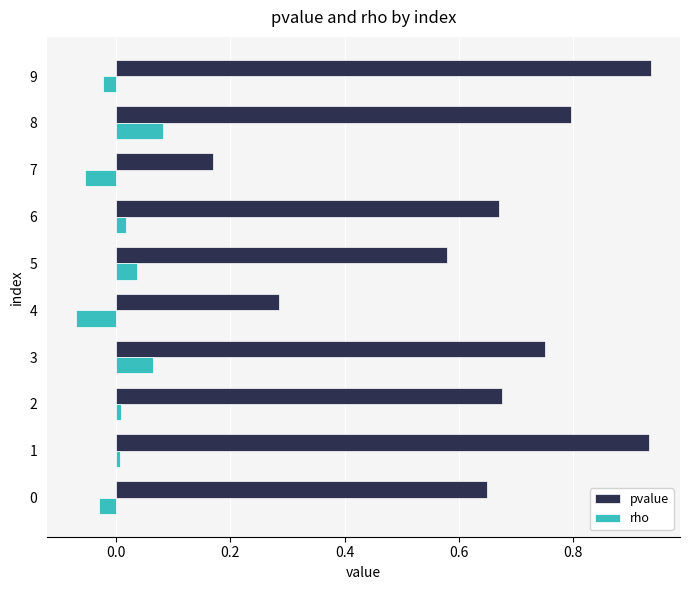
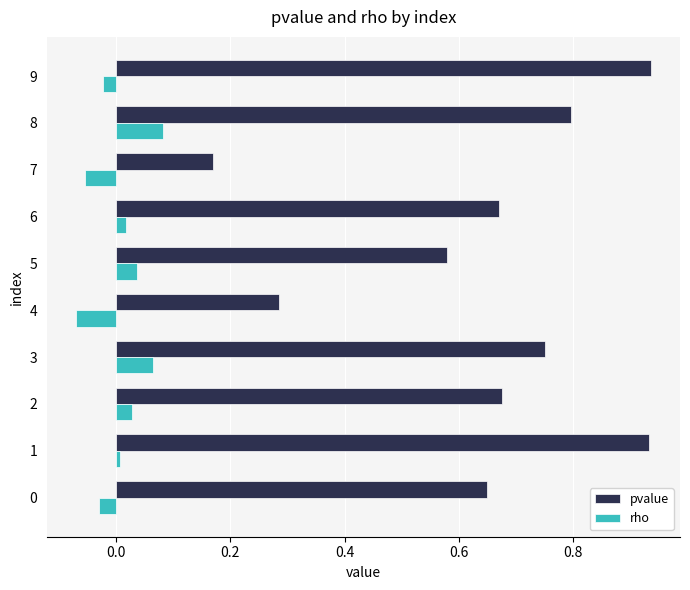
rho, 2: 0.01 -> 0.03
